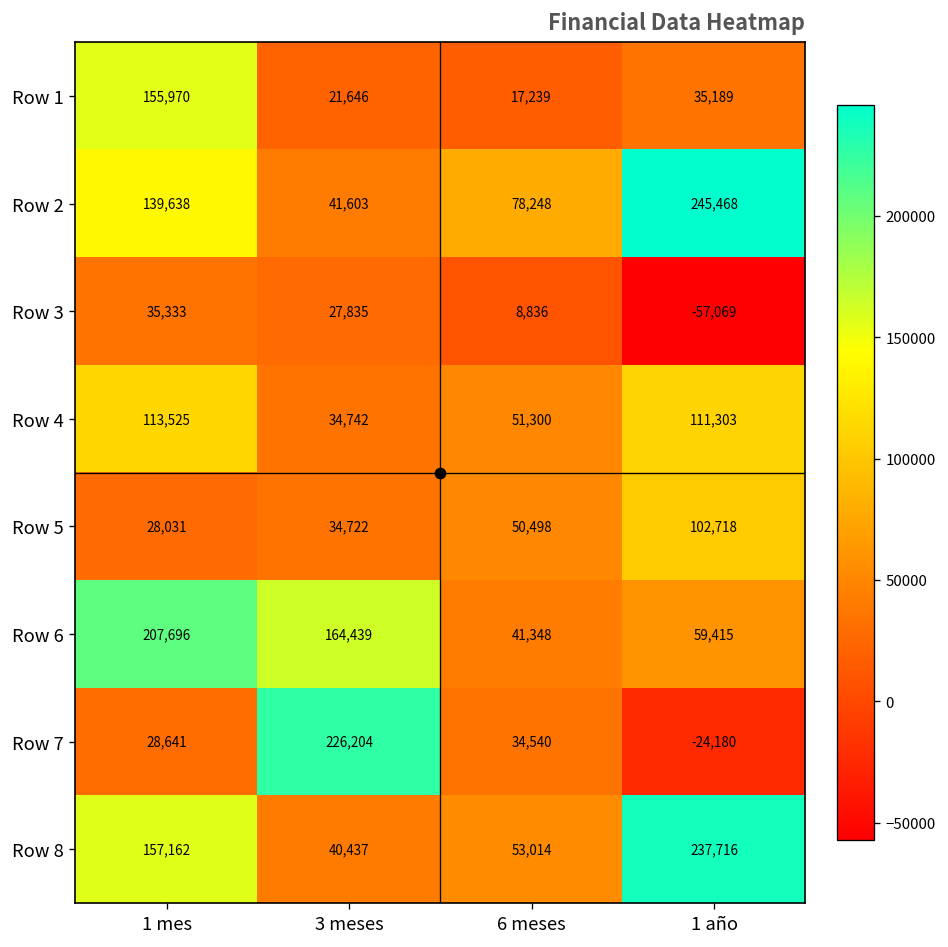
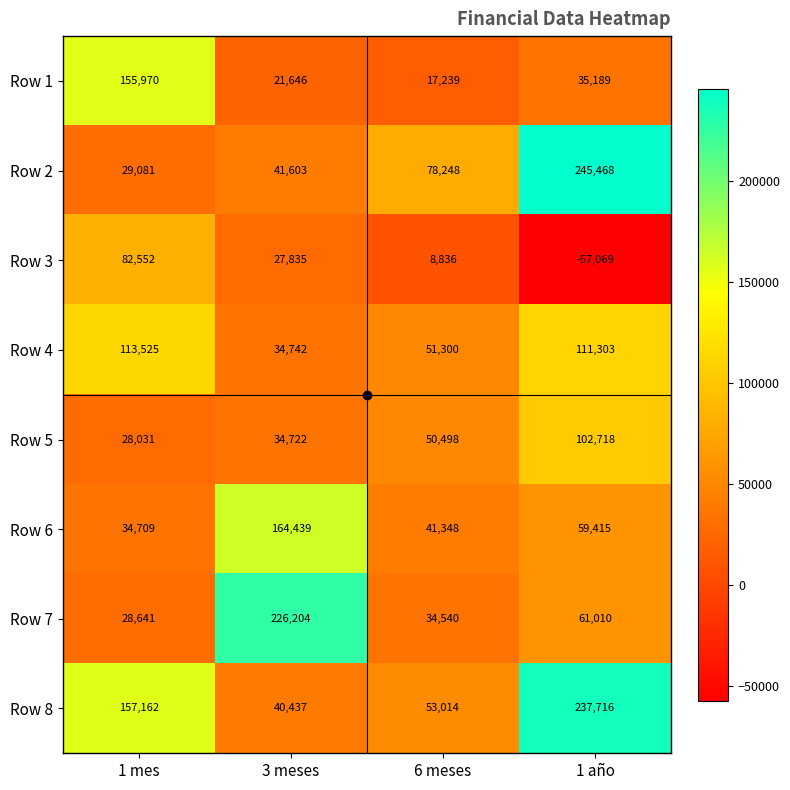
Row 2, 1 mes: 139,638 -> 29,081
Row 3, 1 mes: 35,333 -> 82,552
Row 6, 1 mes: 207,696 -> 34,709
Row 7, 1 año: -24,180 -> 61,010
